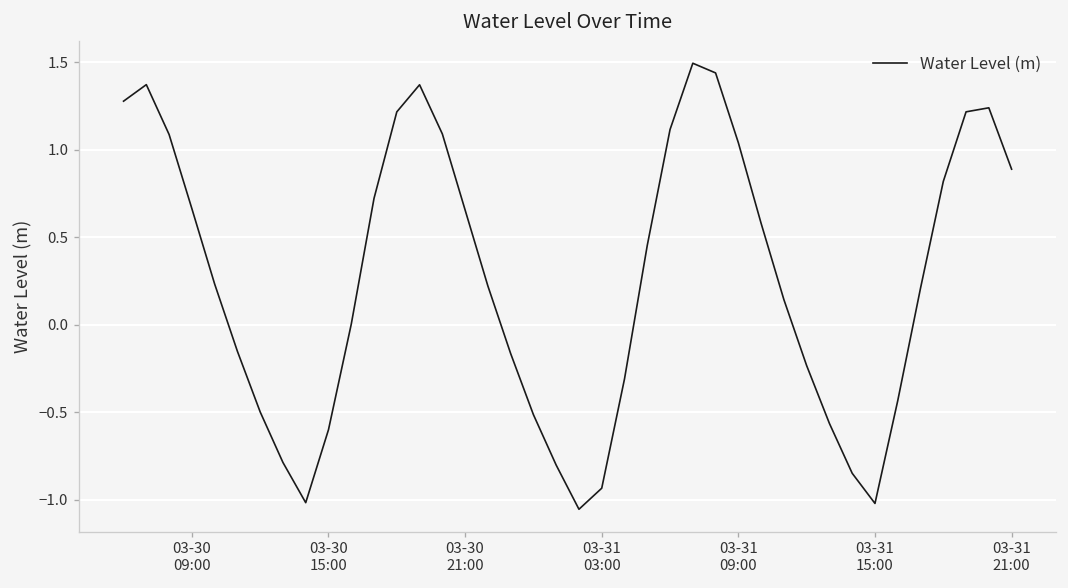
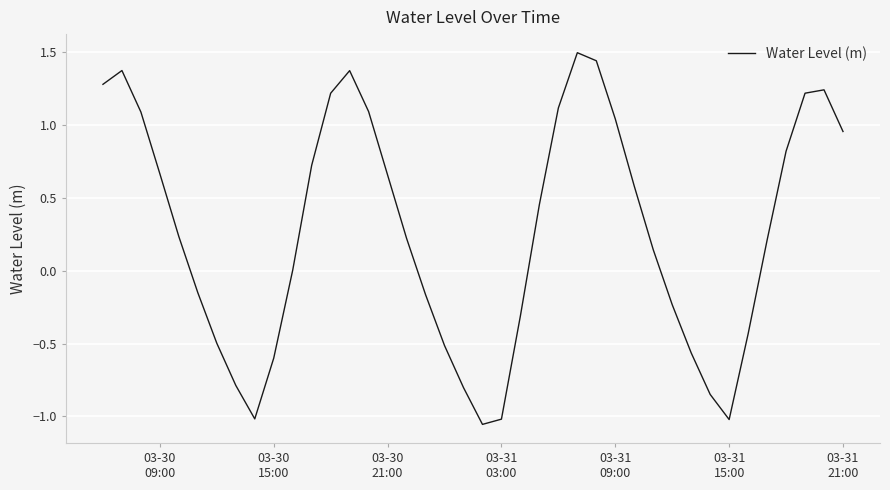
03-31 03:00: -0.93 -> -1.02
03-31 21:00: 0.89 -> 0.95
